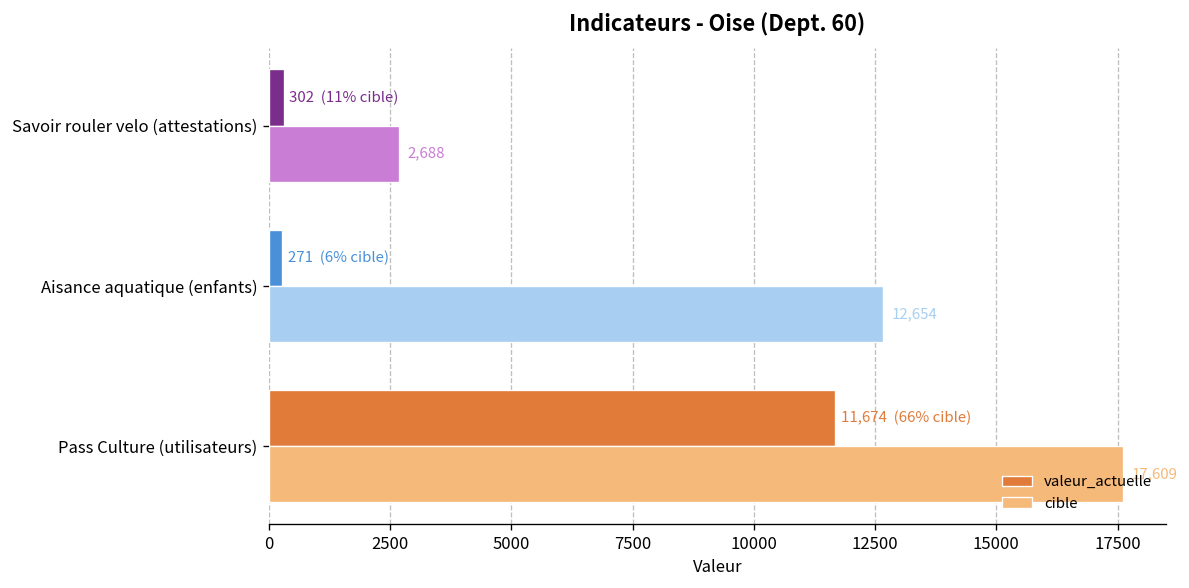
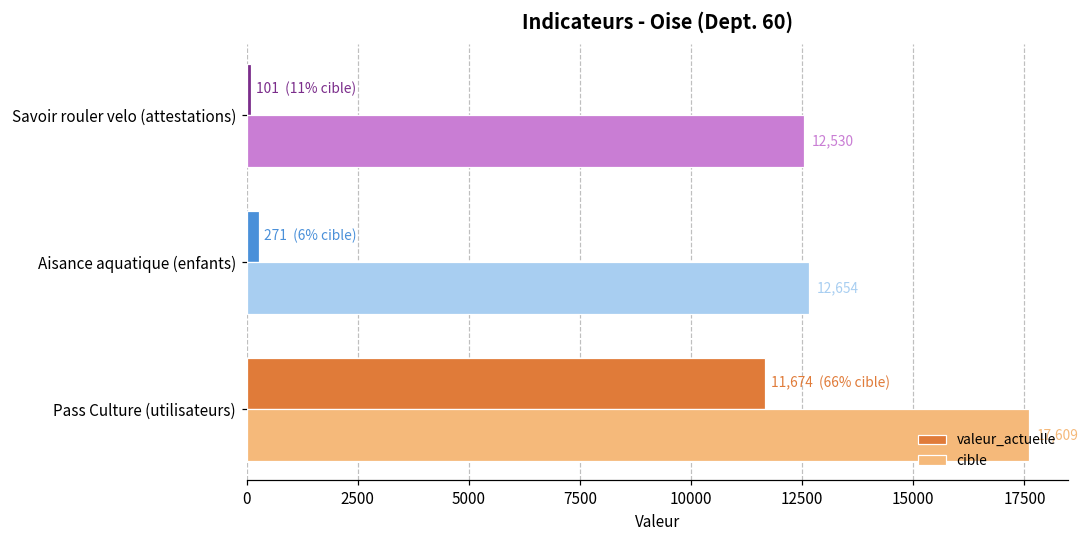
valeur_actuelle, Savoir rouler velo (attestations): 302 -> 101
cible, Savoir rouler velo (attestations): 2,688 -> 12,530
